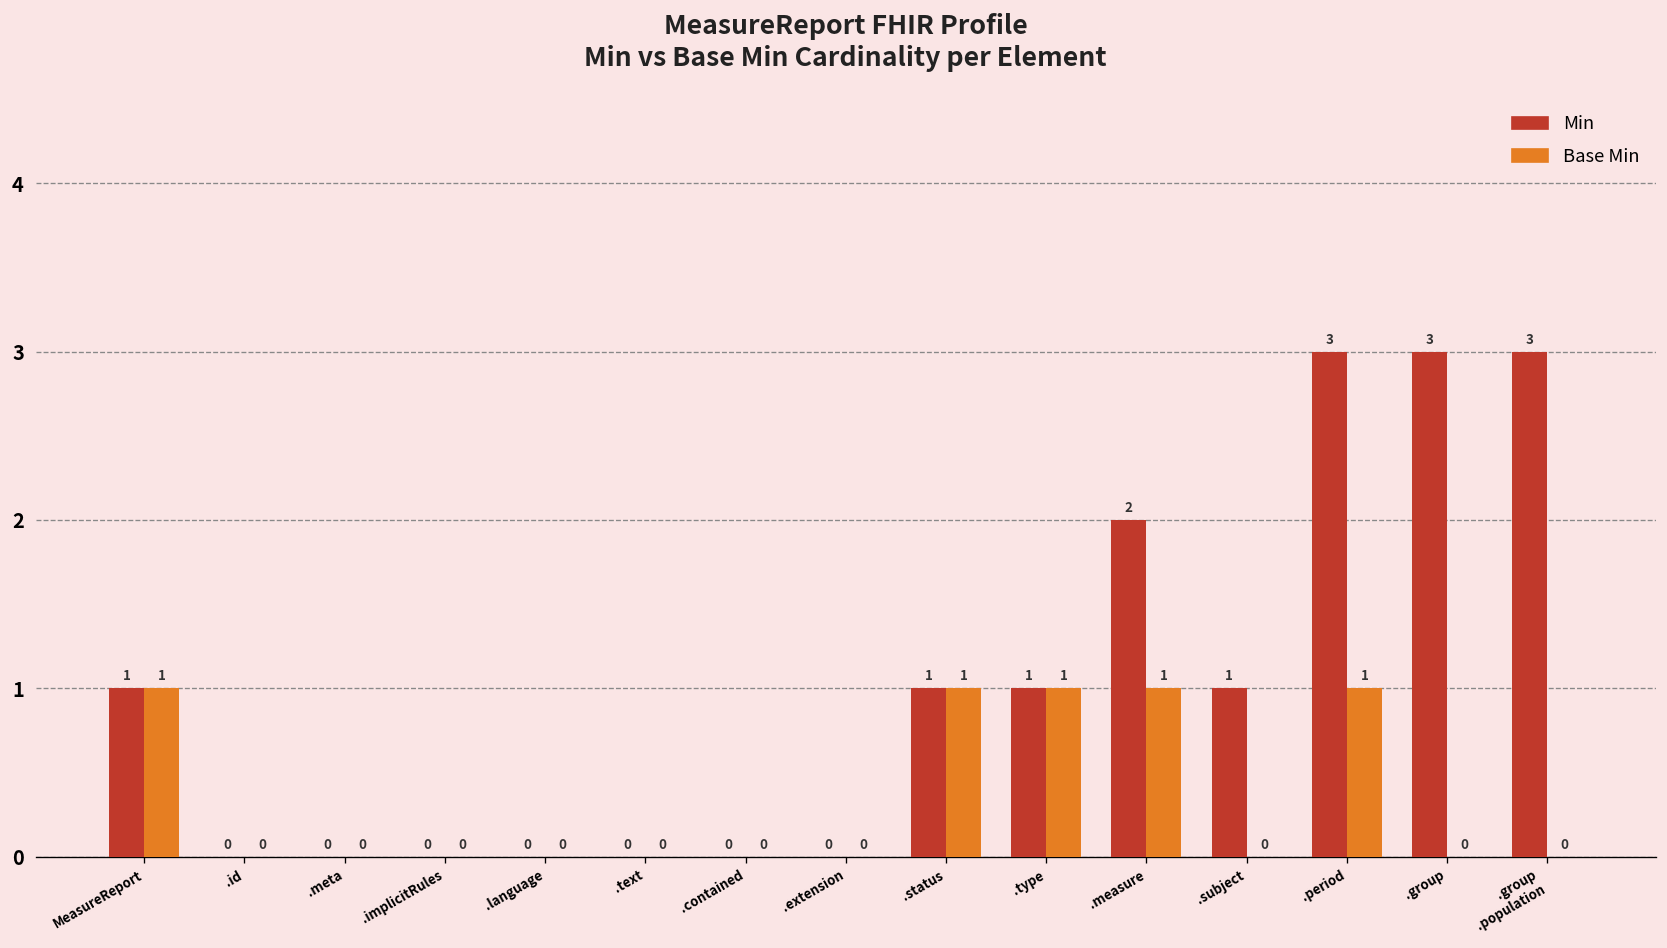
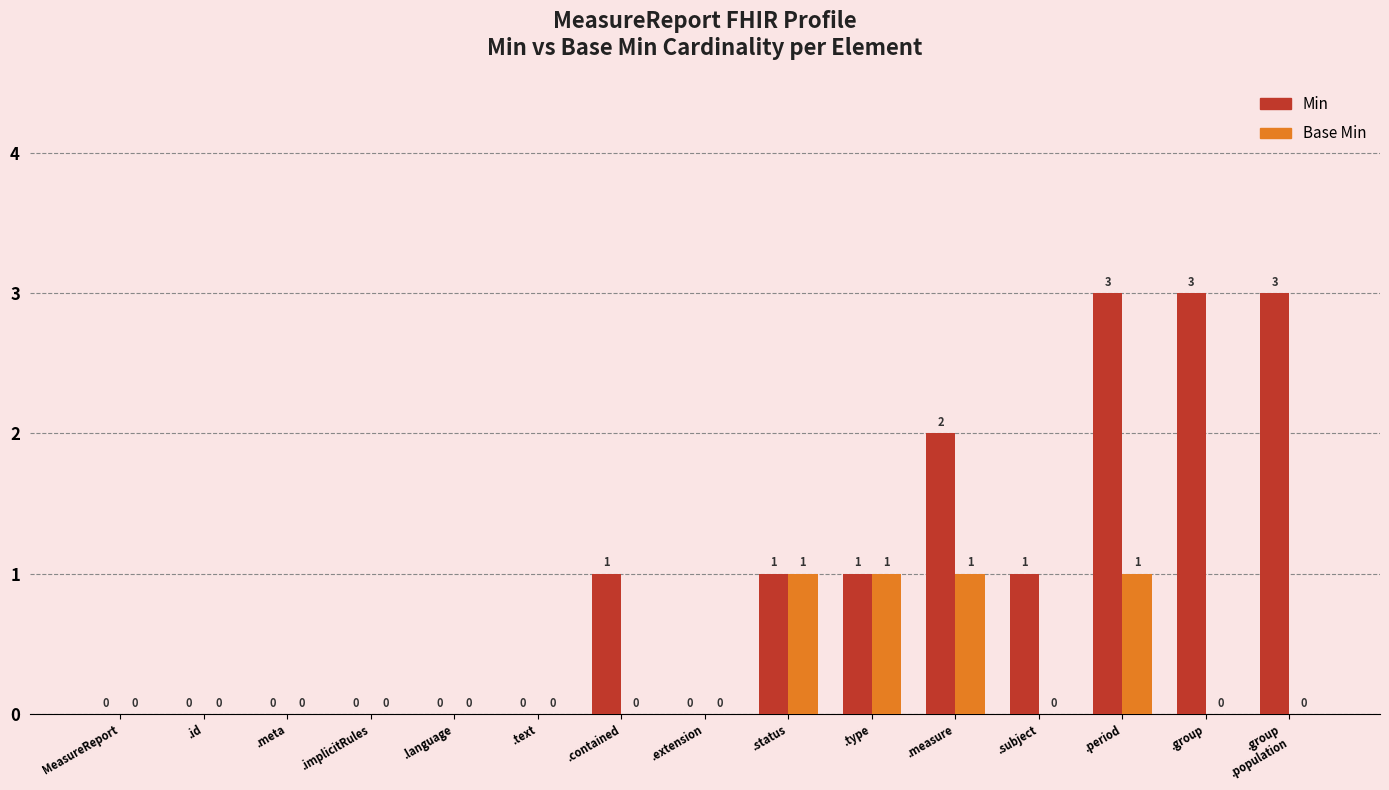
Min, MeasureReport: 1 -> 0
Base Min, MeasureReport: 1 -> 0
Min, .contained: 0 -> 1
